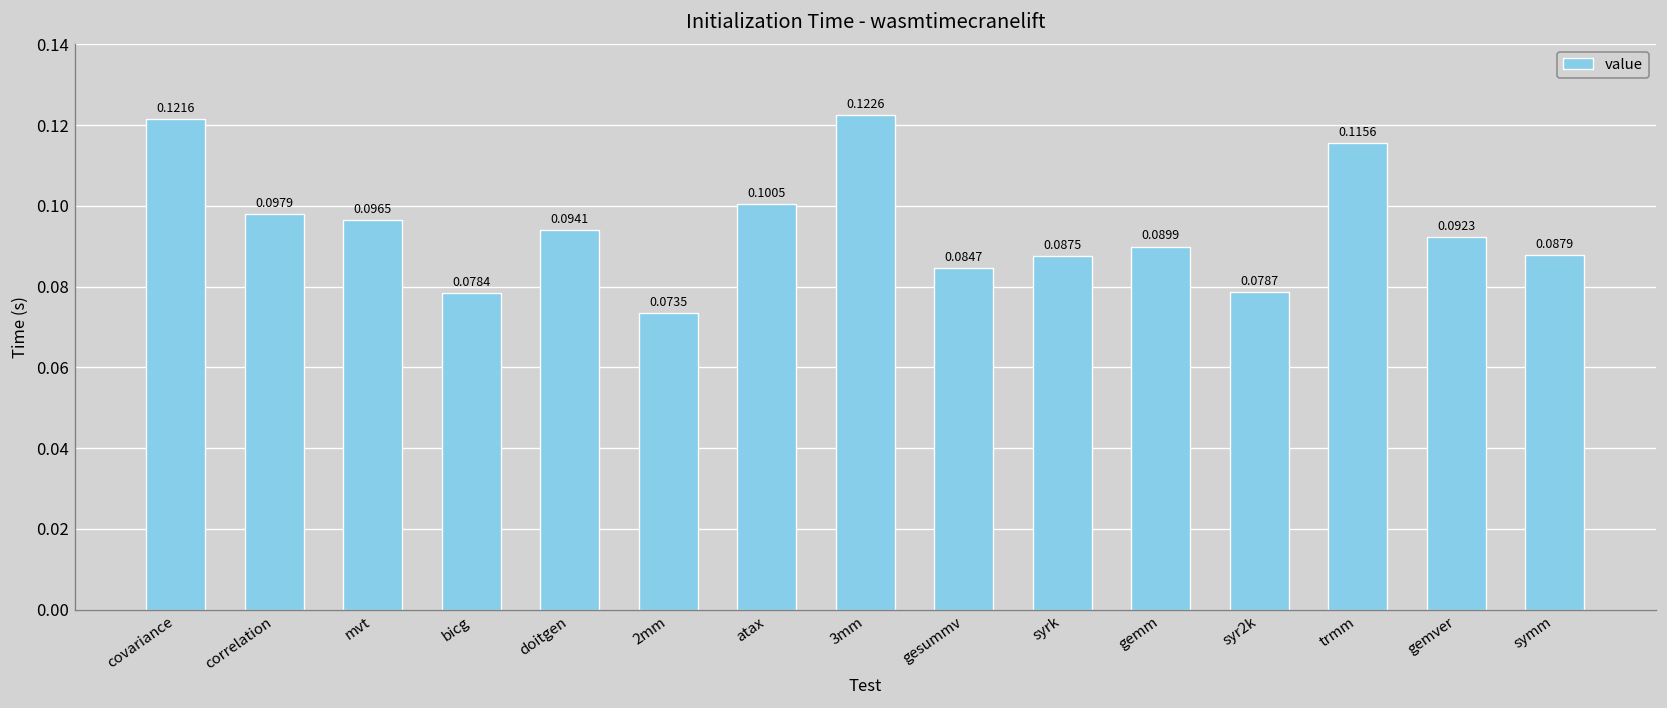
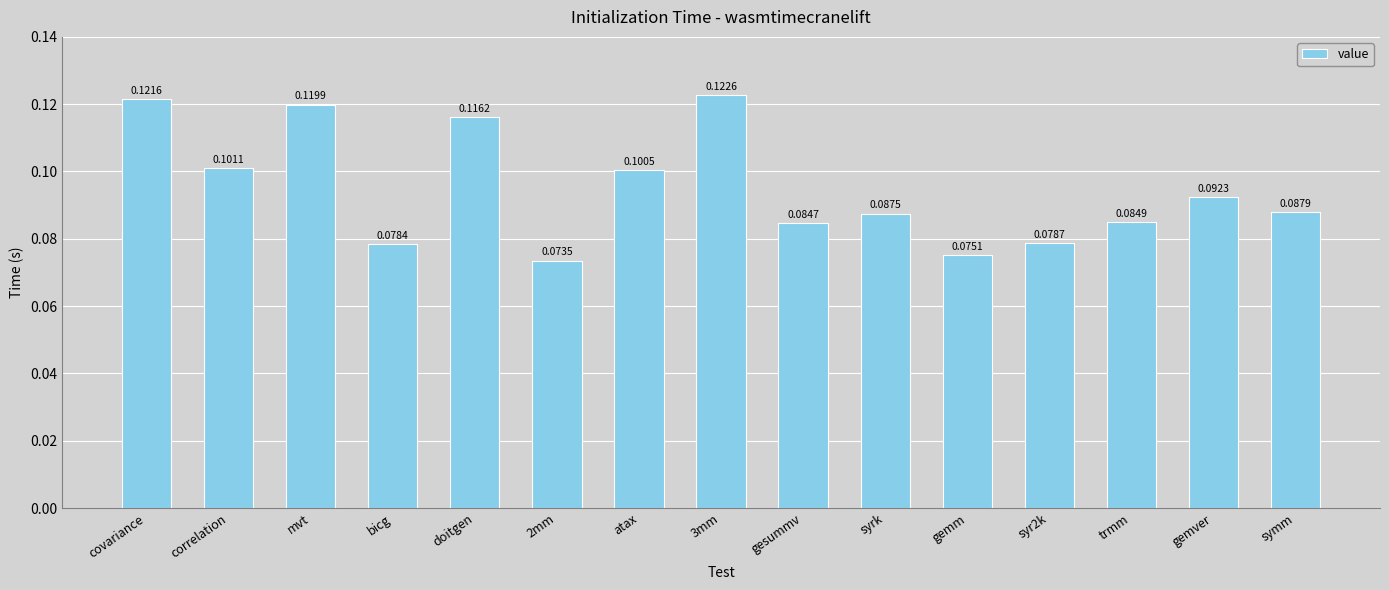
correlation: 0.0979 -> 0.1011
mvt: 0.0965 -> 0.1199
doitgen: 0.0941 -> 0.1162
gemm: 0.0899 -> 0.0751
trmm: 0.1156 -> 0.0849
